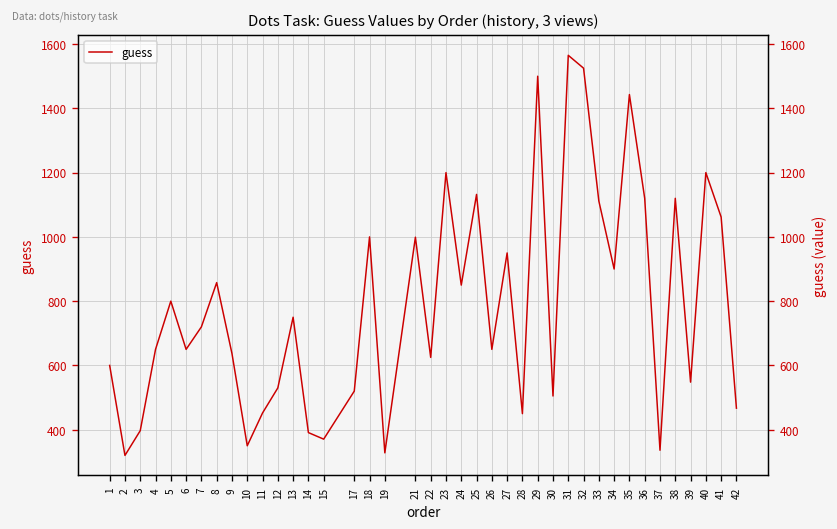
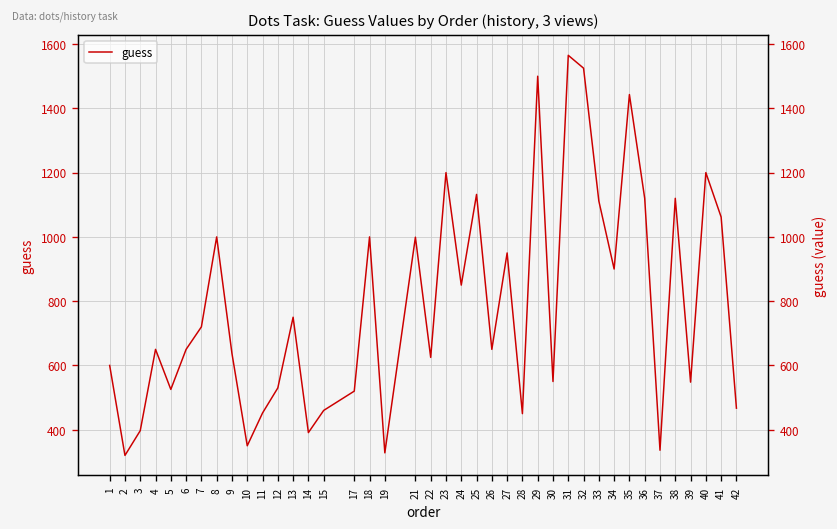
5: 800 -> 530
8: 860 -> 1000
15: 370 -> 460
30: 500 -> 550
